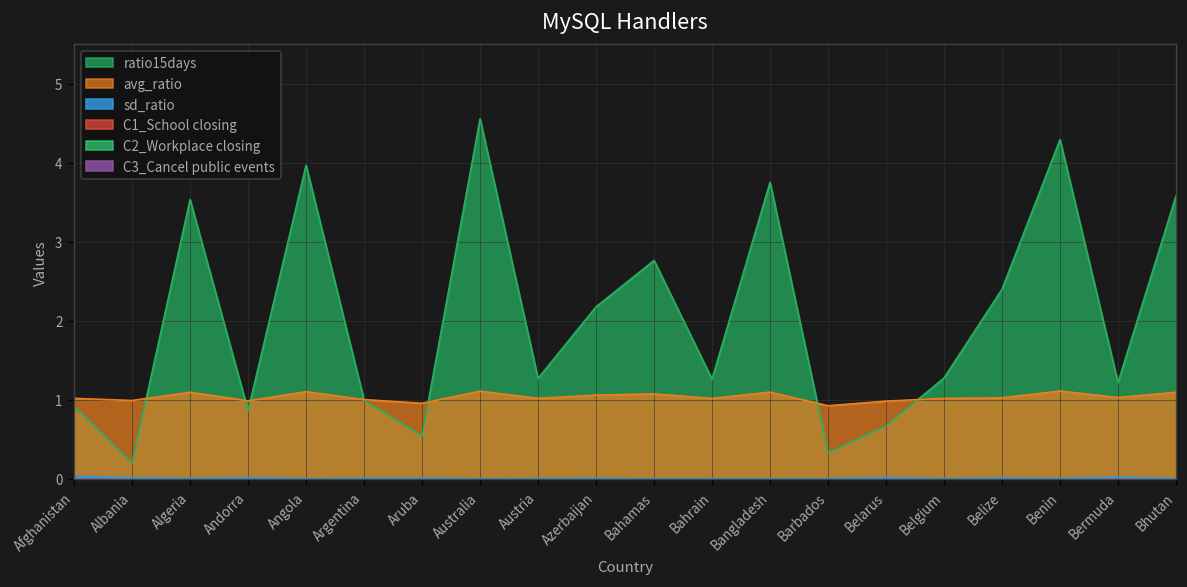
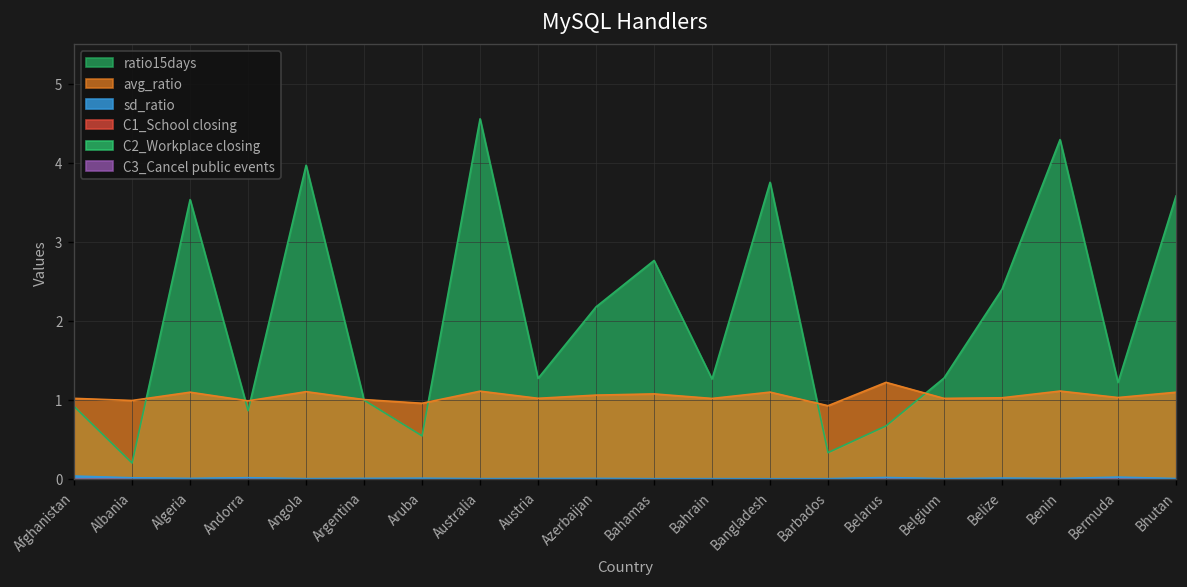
avg_ratio, Belarus: 1.0 -> 1.2
